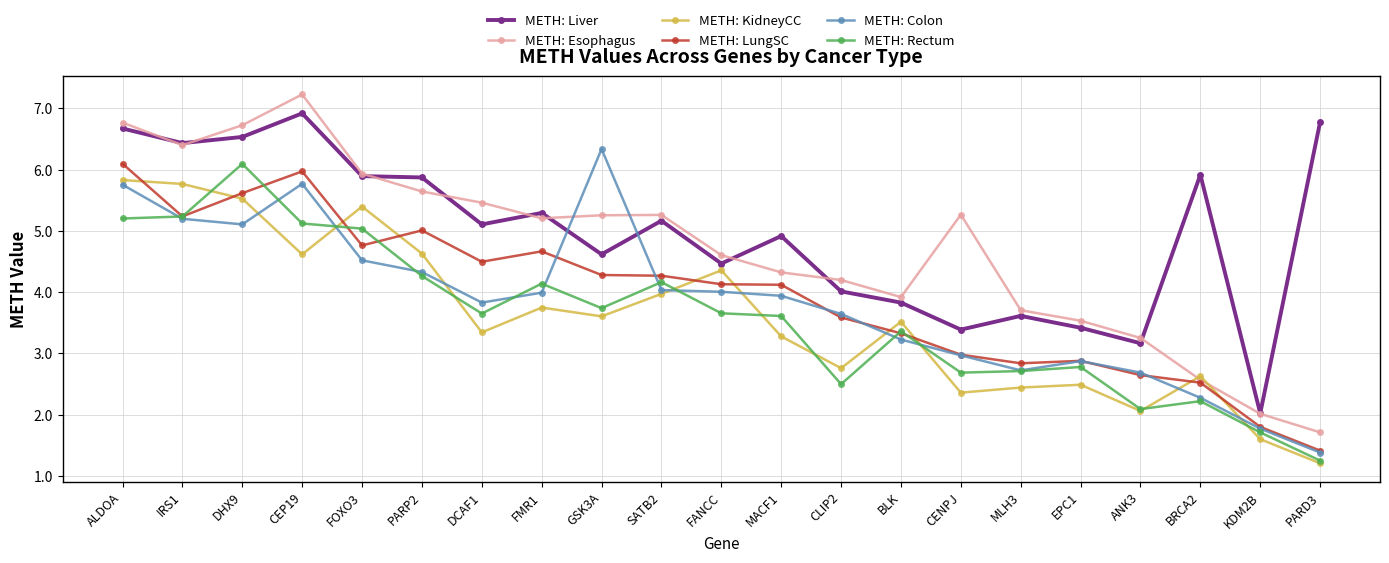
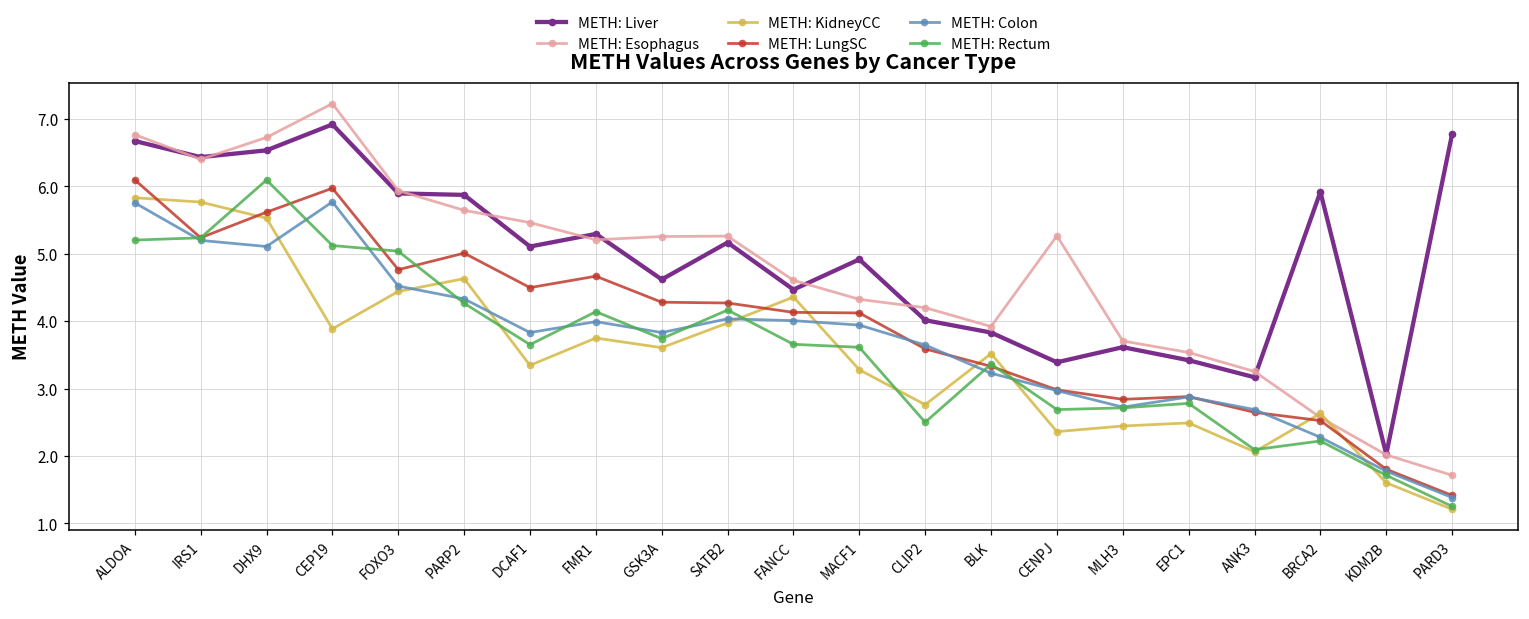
METH: KidneyCC, CEP19: 4.6 -> 3.9
METH: KidneyCC, FOXO3: 5.4 -> 4.4
METH: Colon, GSK3A: 6.3 -> 3.8
